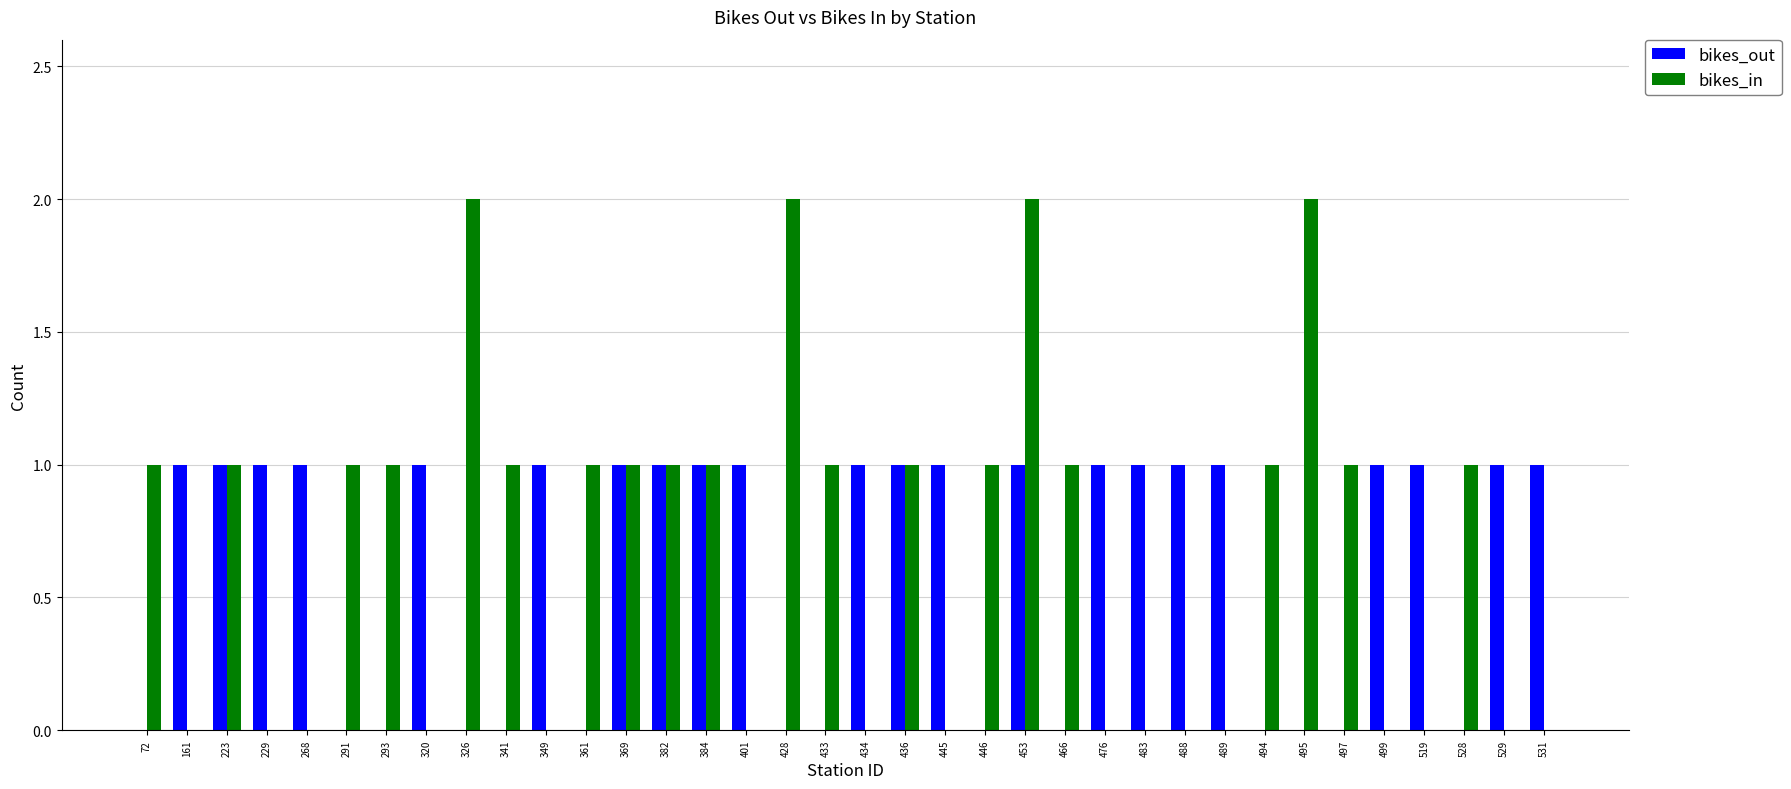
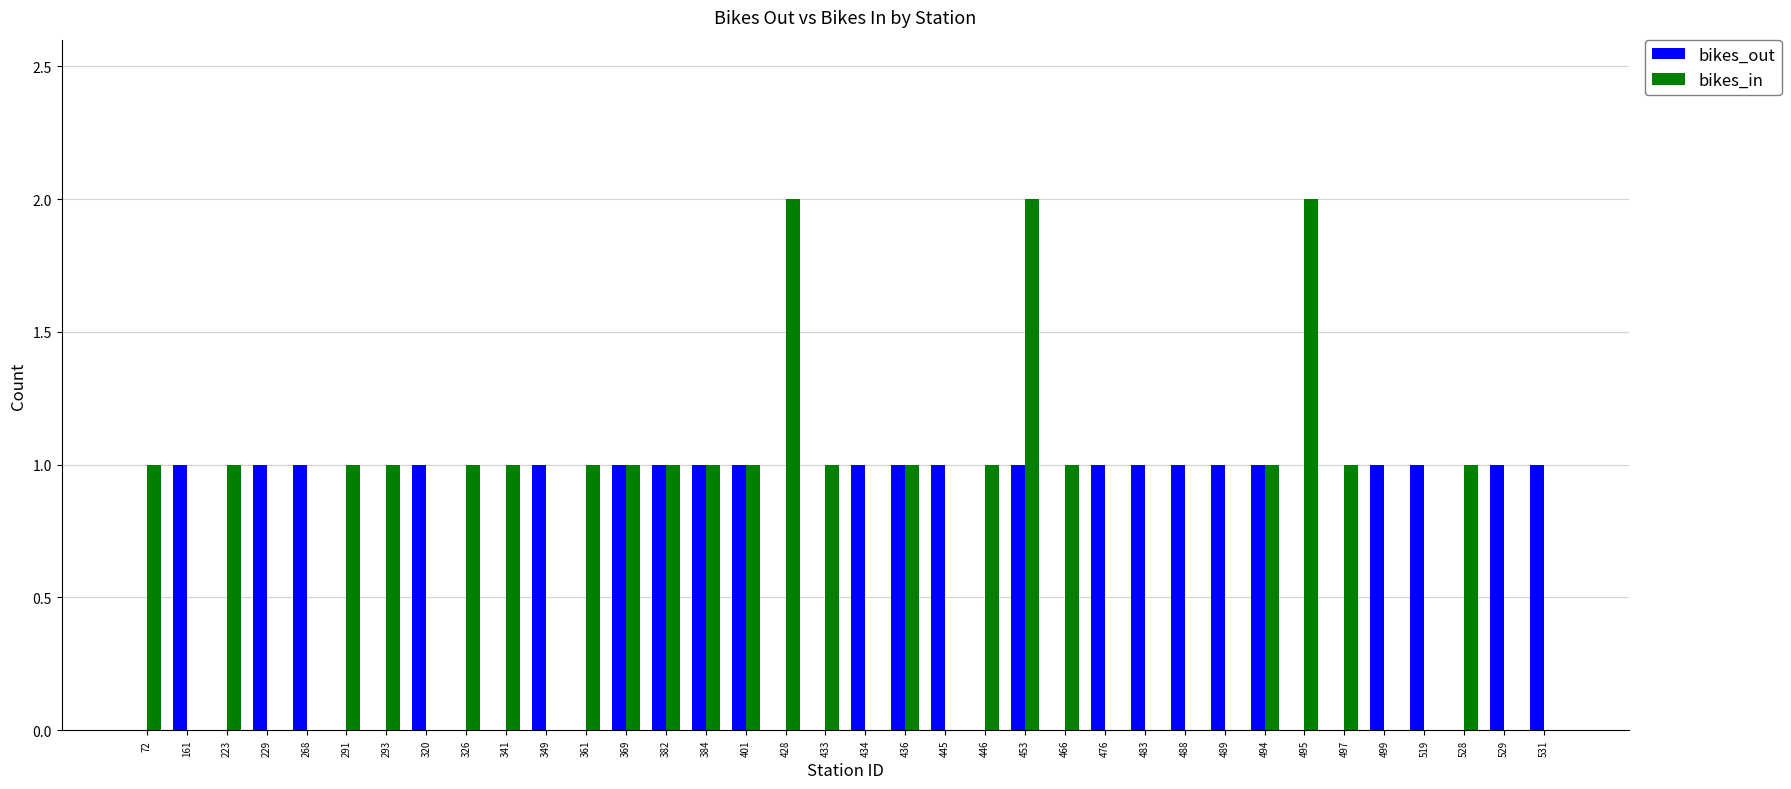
bikes_out, 223: 1 -> 0
bikes_in, 326: 2 -> 1
bikes_in, 401: 0 -> 1
bikes_out, 494: 0 -> 1
